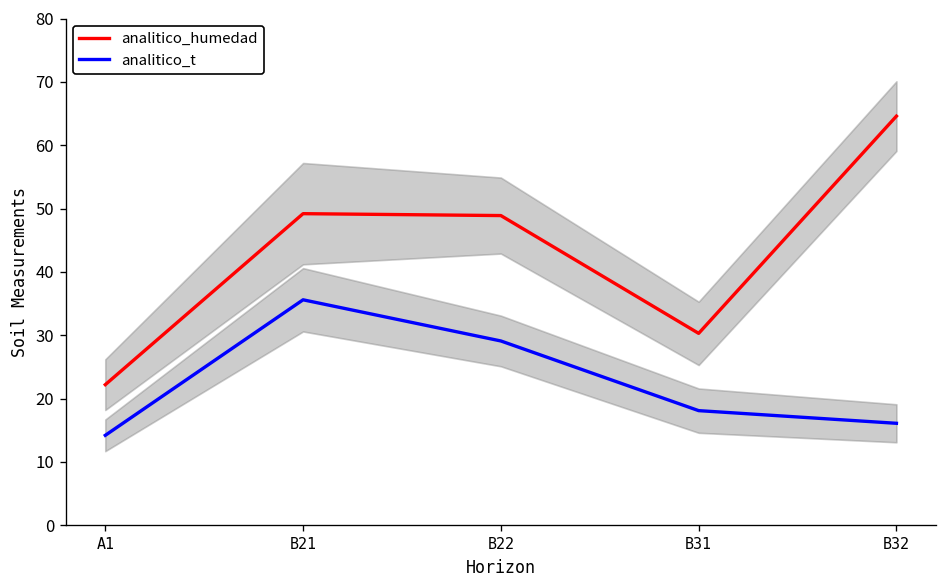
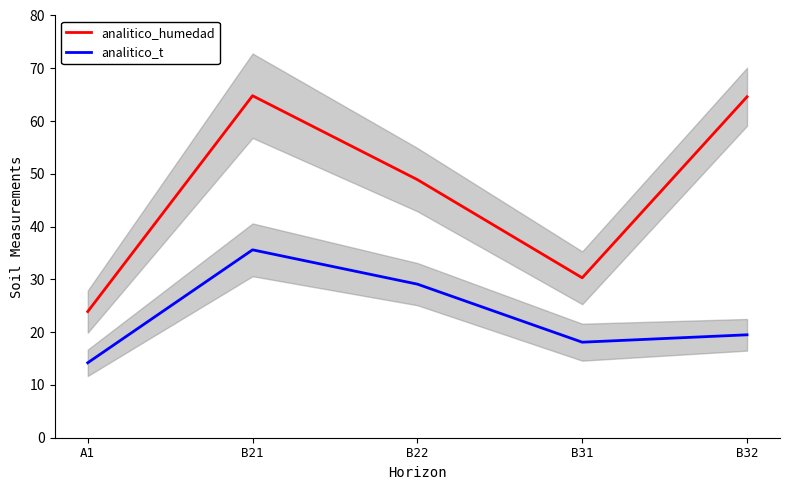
analitico_humedad, A1: 22 -> 24
analitico_humedad, B21: 49 -> 65
analitico_t, B32: 16 -> 20
